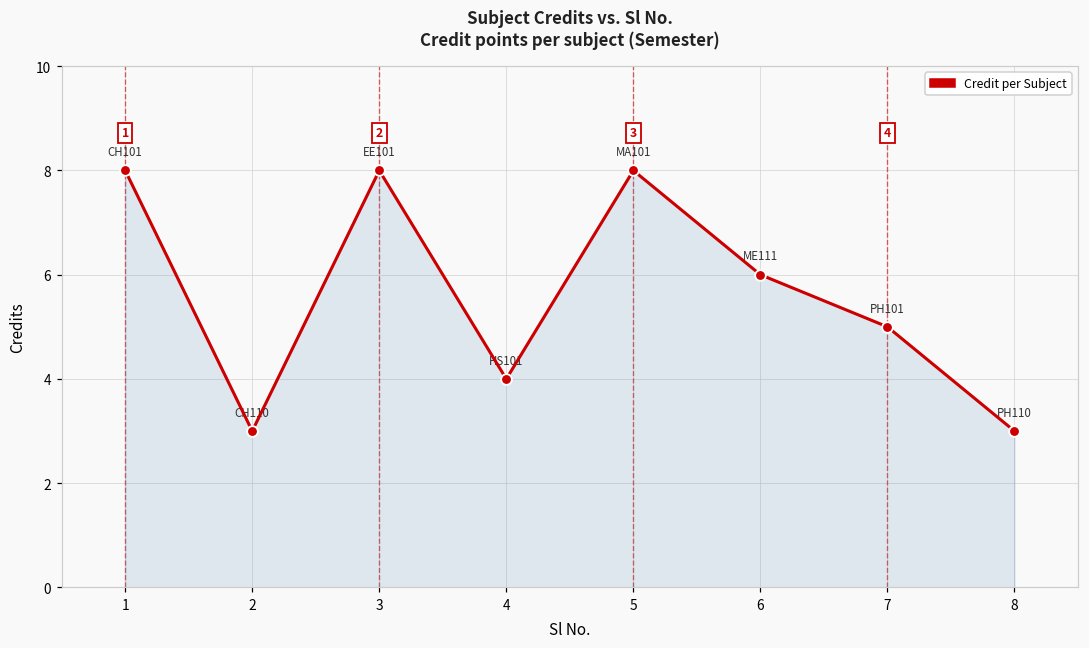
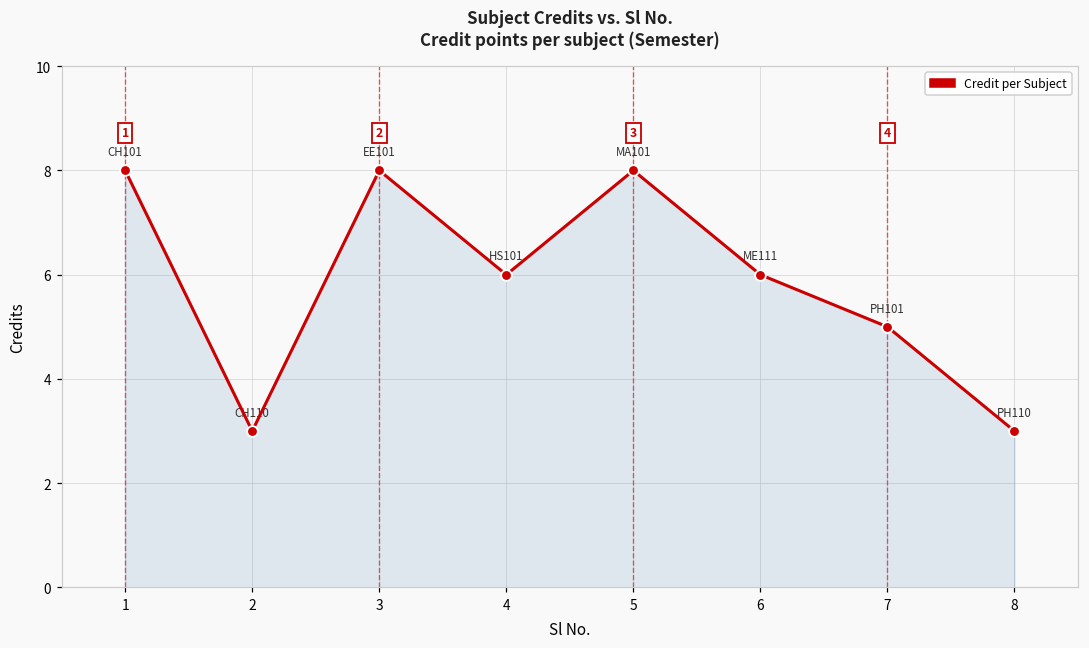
4: 4 -> 6
